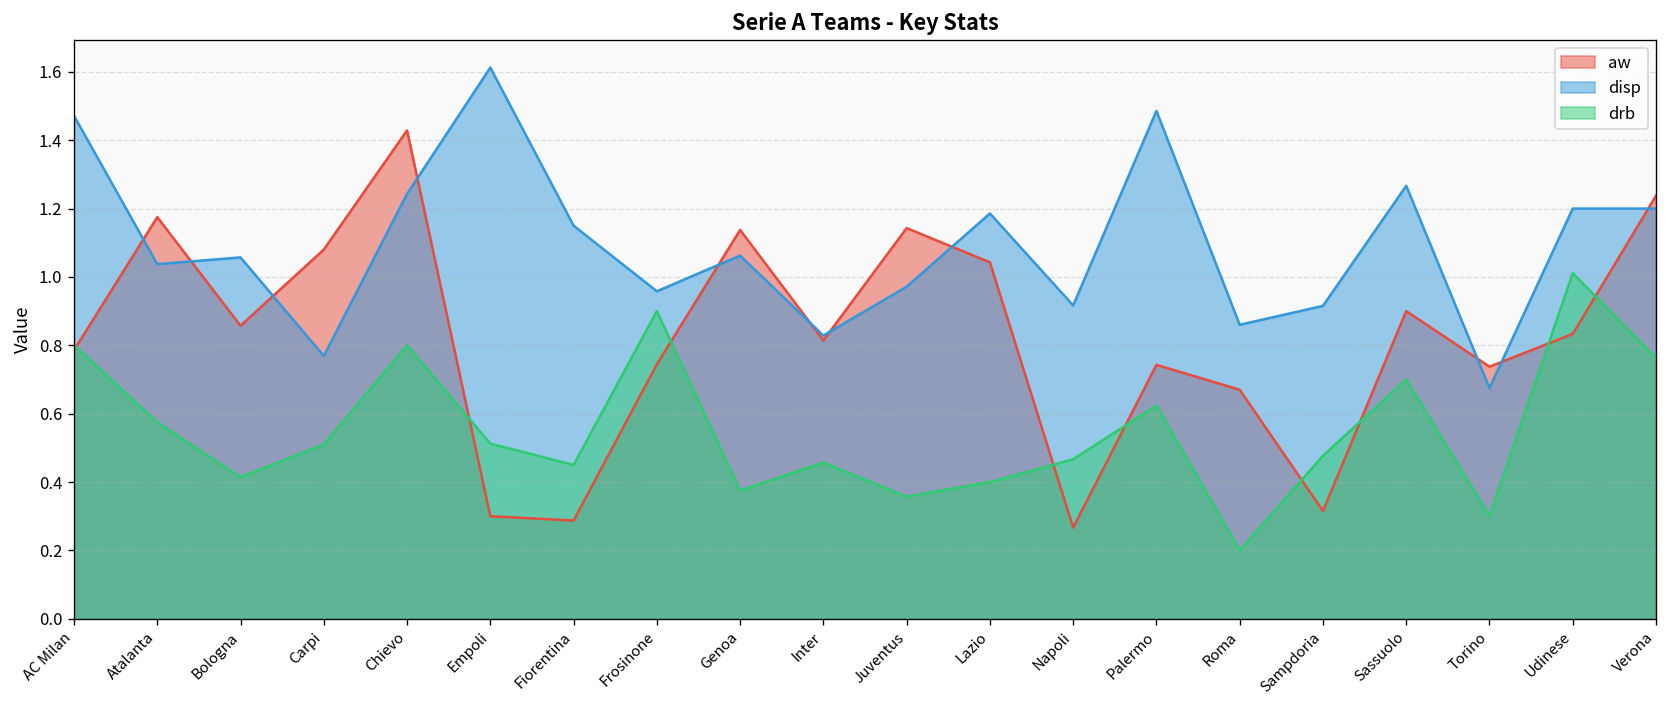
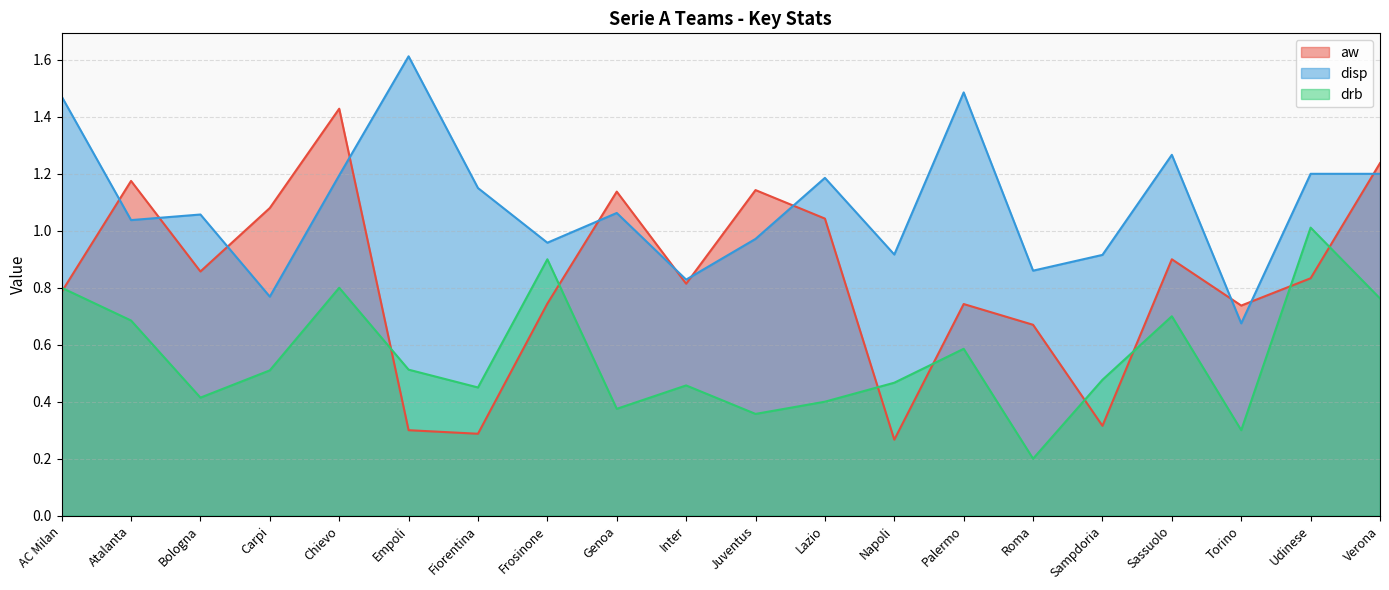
drb, Atalanta: 0.58 -> 0.69
disp, Chievo: 1.24 -> 1.19
drb, Palermo: 0.62 -> 0.59
